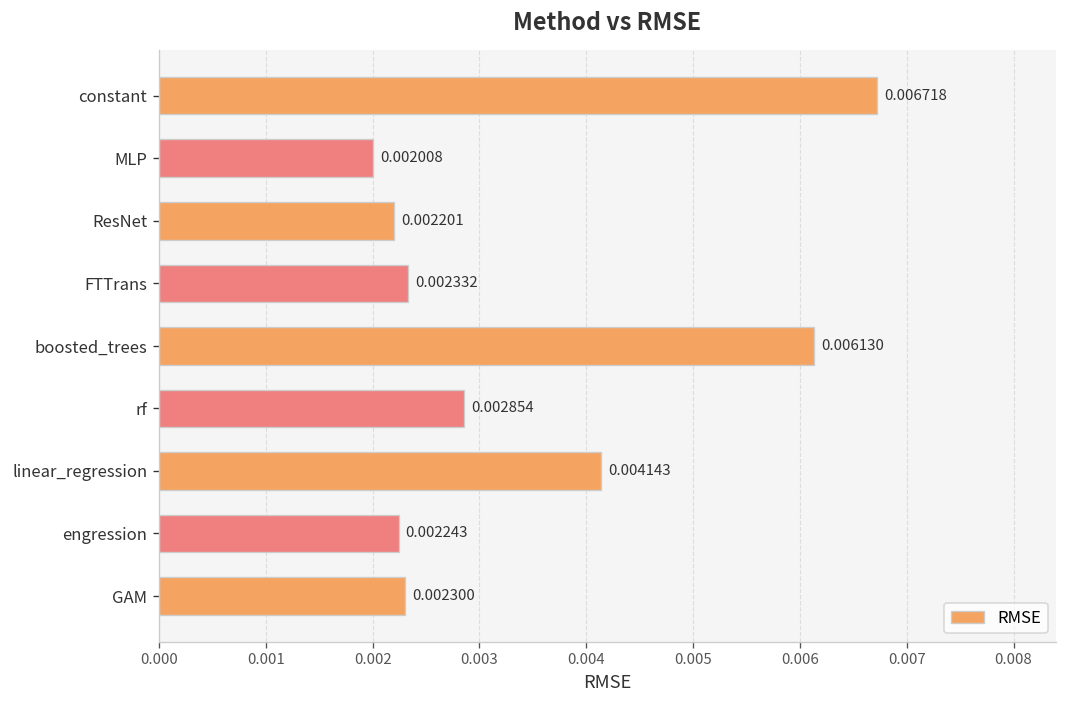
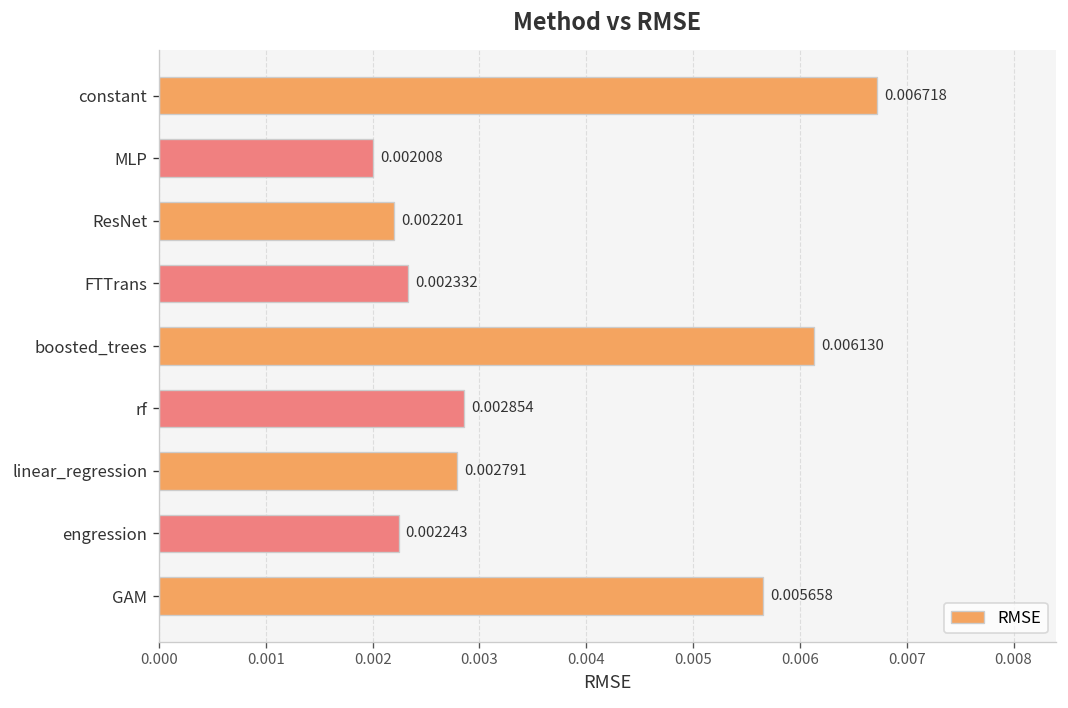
linear_regression: 0.004143 -> 0.002791
GAM: 0.002300 -> 0.005658
